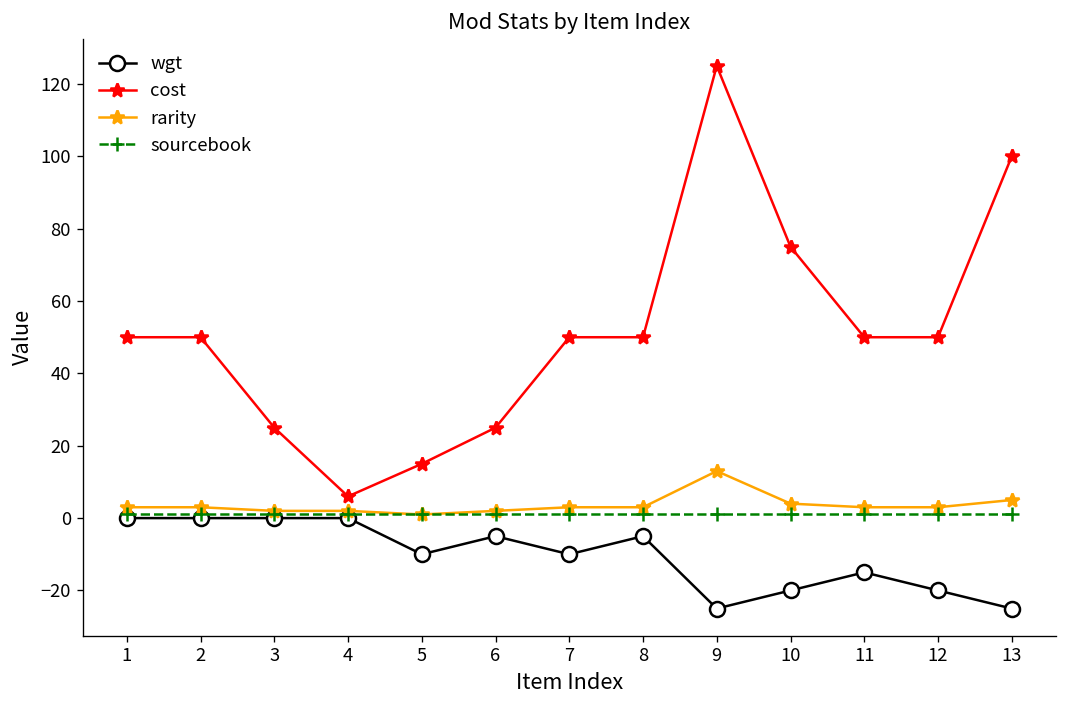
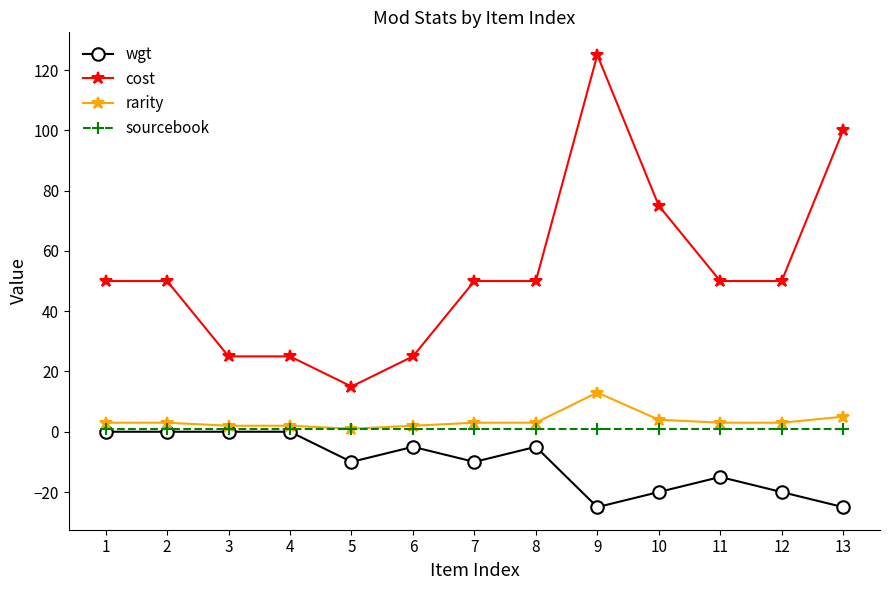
cost, 4: 6 -> 25
